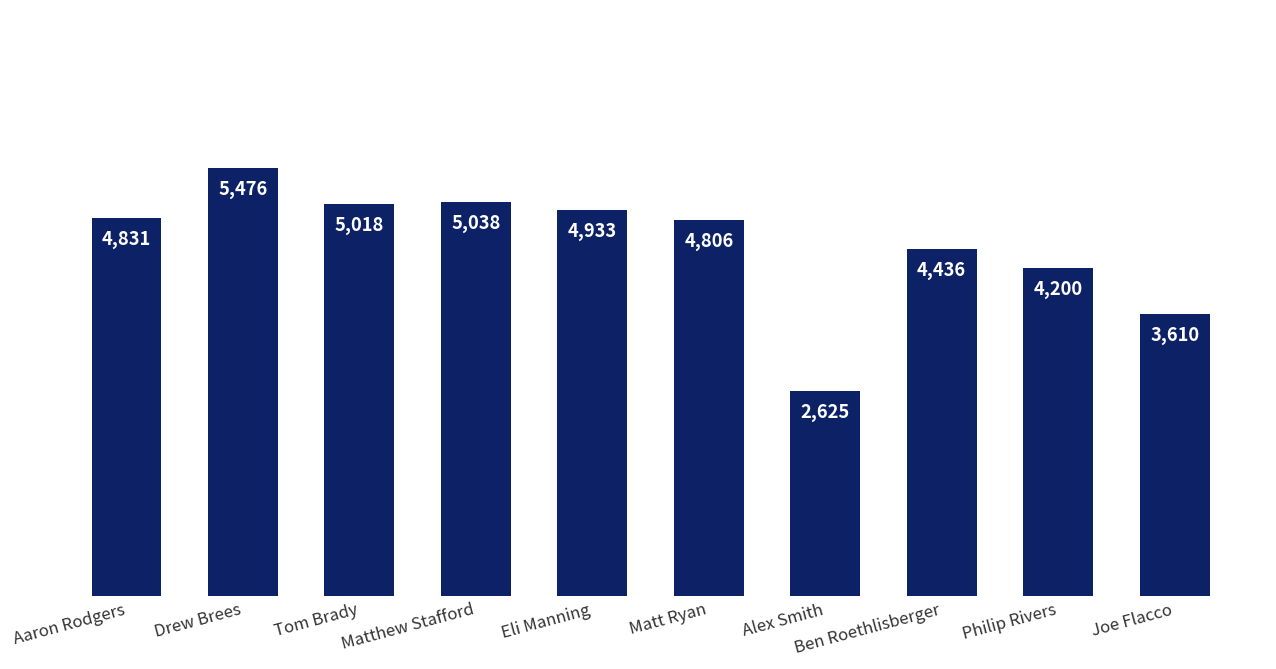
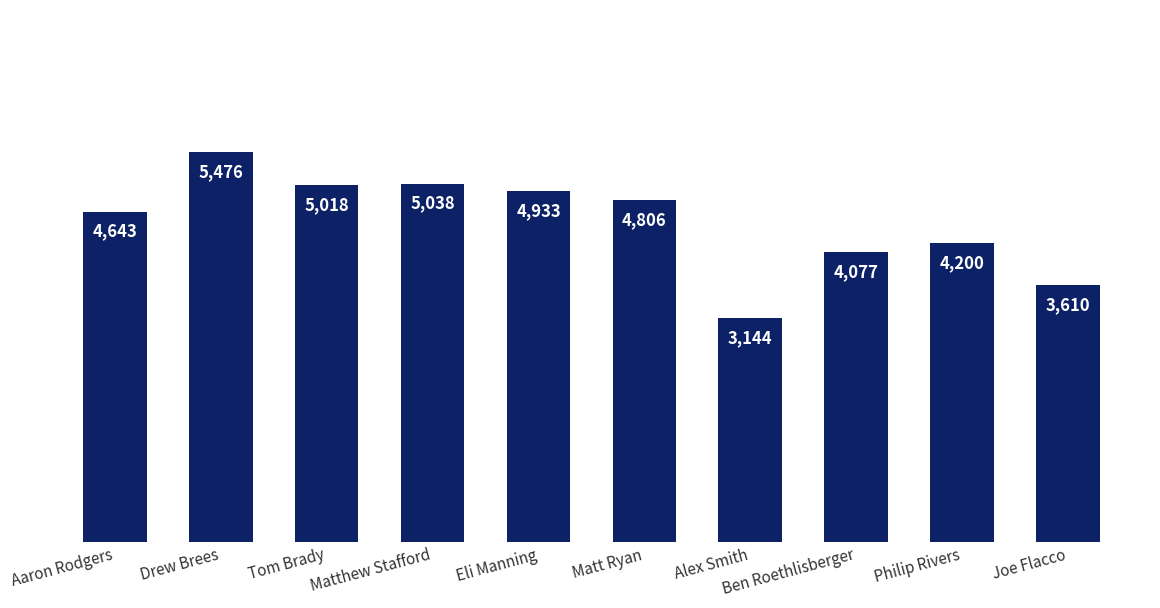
Aaron Rodgers: 4,831 -> 4,643
Alex Smith: 2,625 -> 3,144
Ben Roethlisberger: 4,436 -> 4,077
